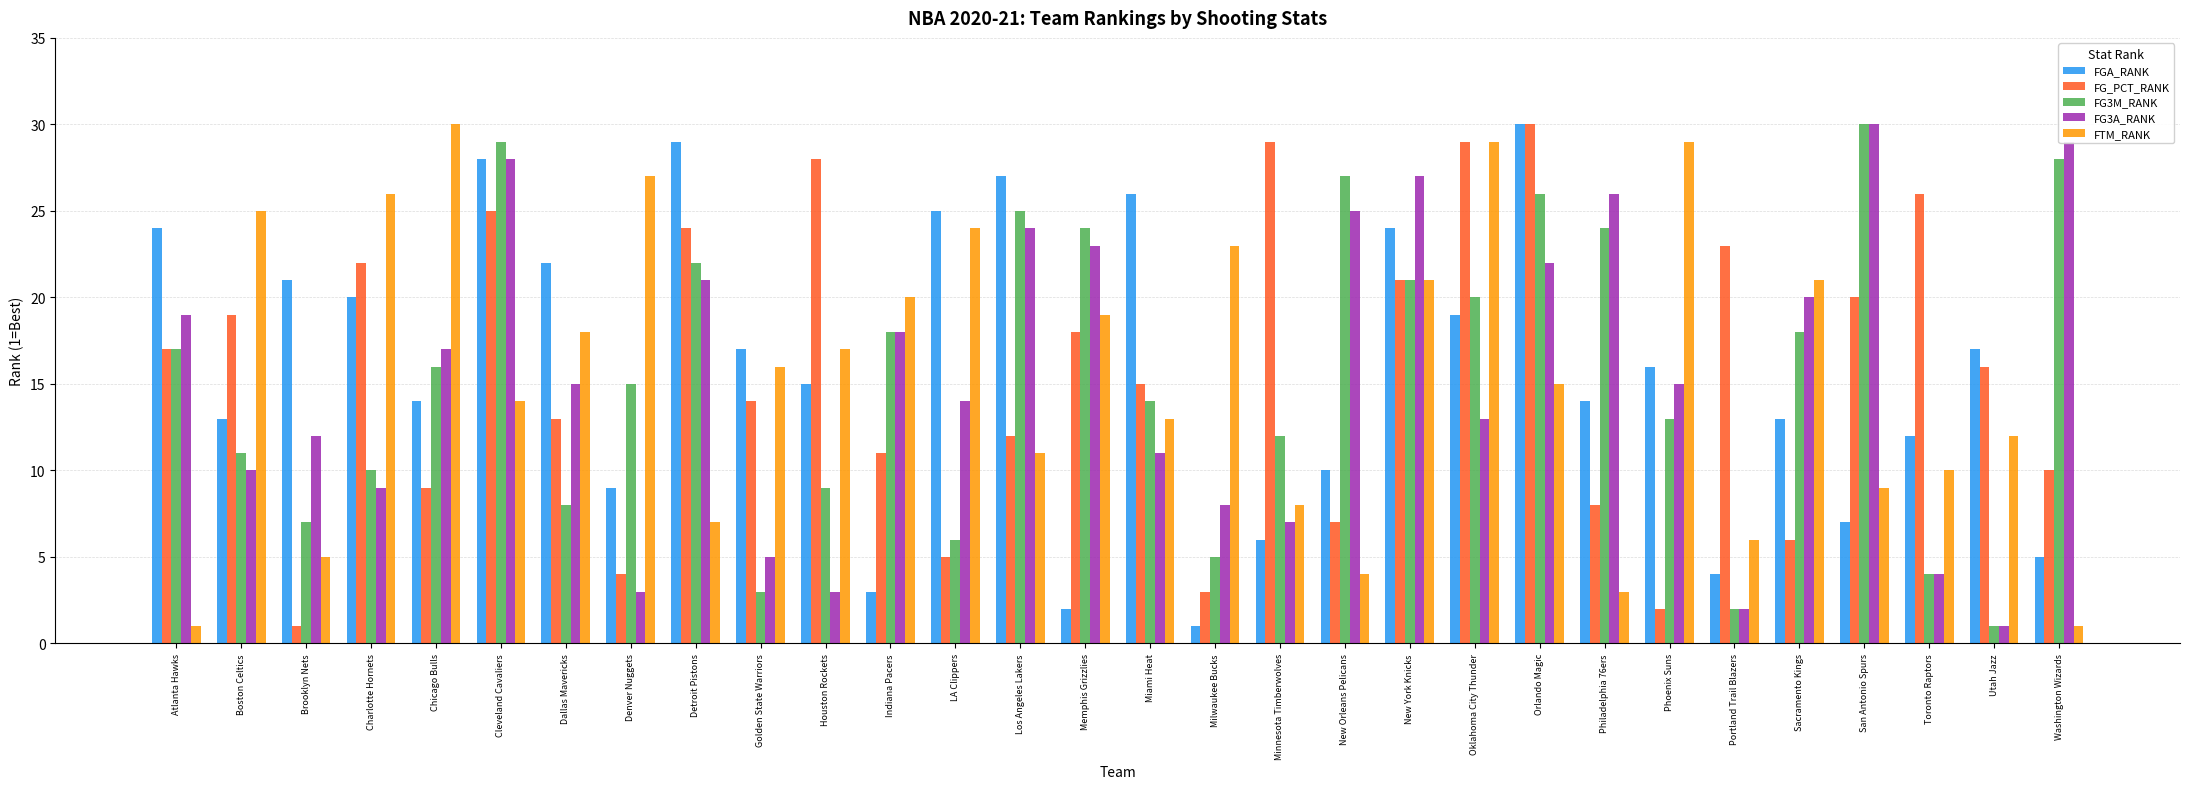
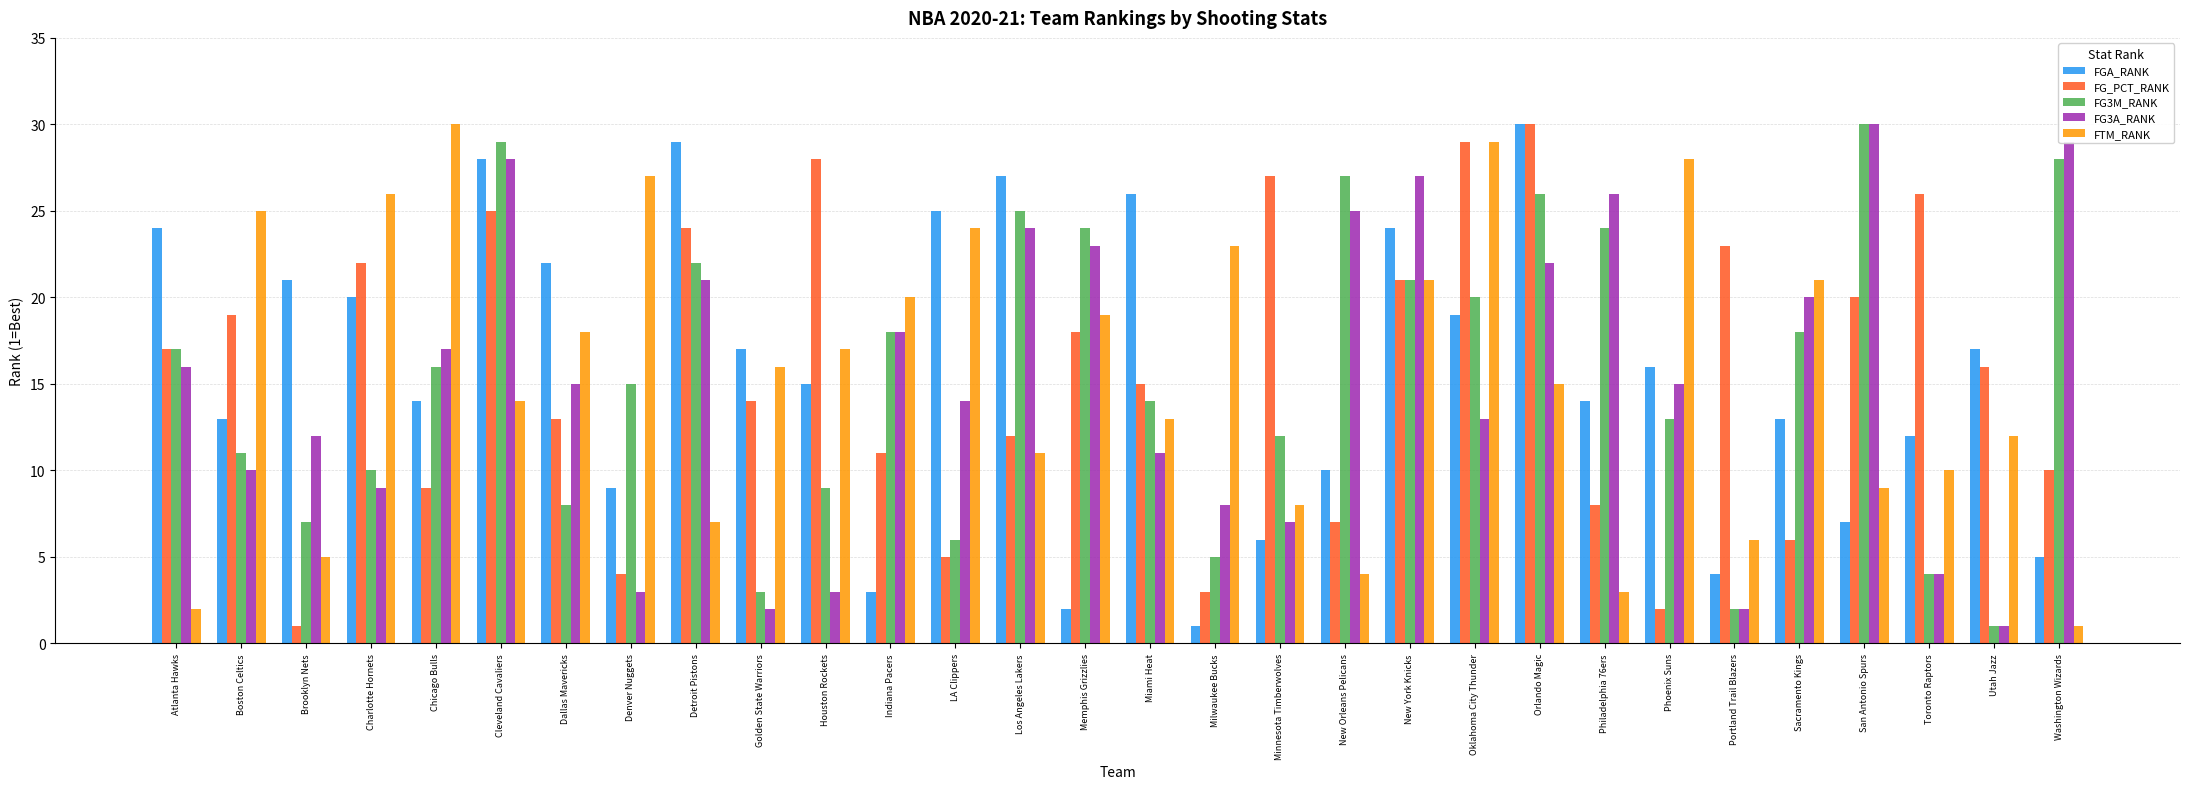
FG3A_RANK, Atlanta Hawks: 19 -> 16
FTM_RANK, Atlanta Hawks: 1 -> 2
FG3A_RANK, Golden State Warriors: 5 -> 2
FG_PCT_RANK, Minnesota Timberwolves: 29 -> 27
FTM_RANK, Phoenix Suns: 29 -> 28
